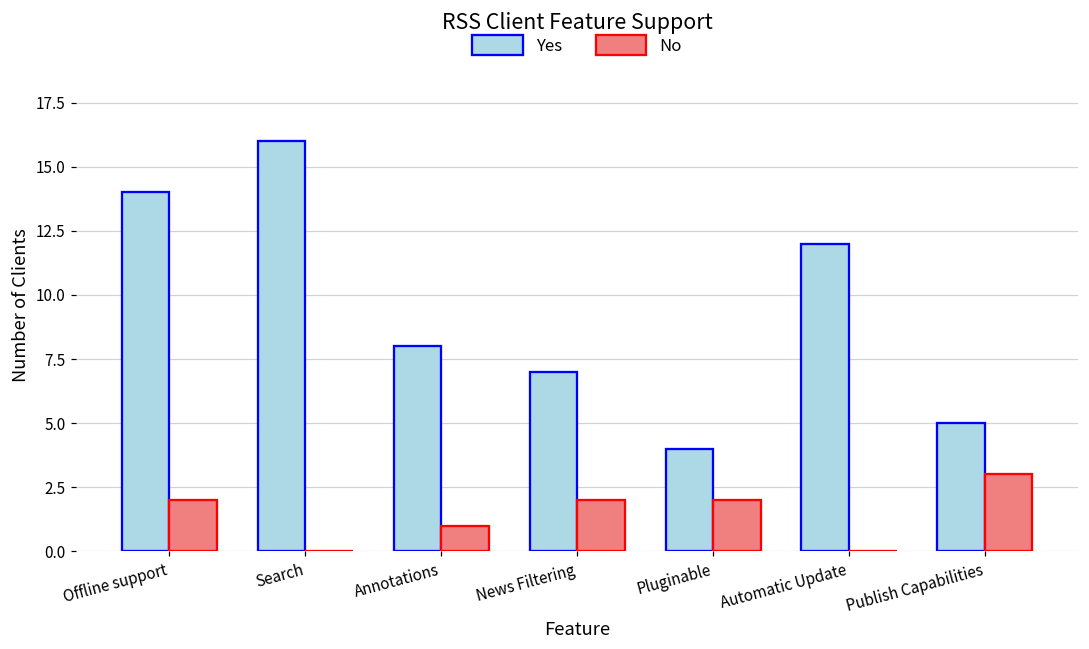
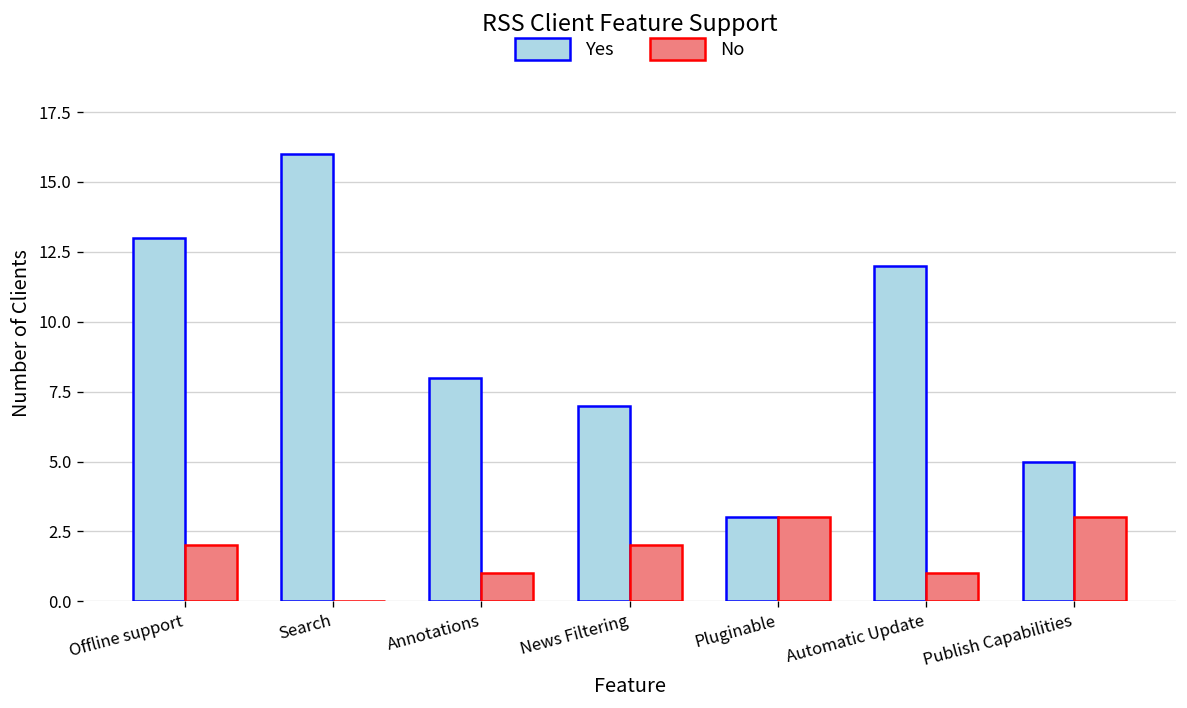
Yes, Offline support: 14 -> 13
Yes, Pluginable: 4 -> 3
No, Pluginable: 2 -> 3
No, Automatic Update: 0 -> 1
